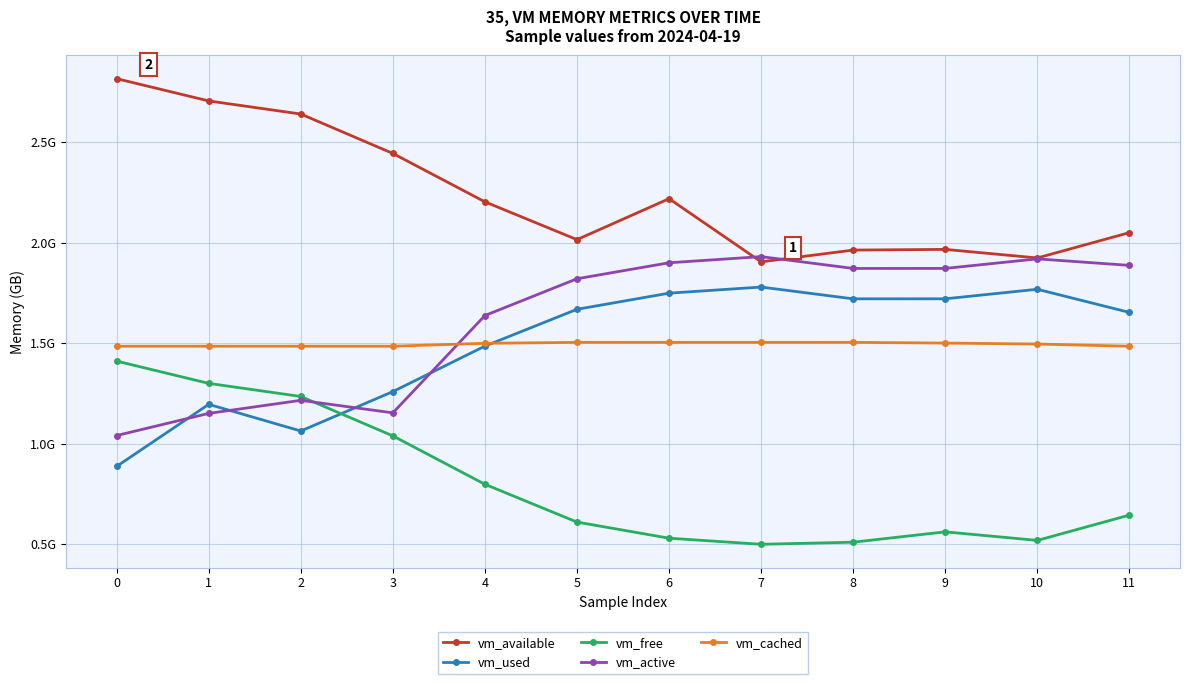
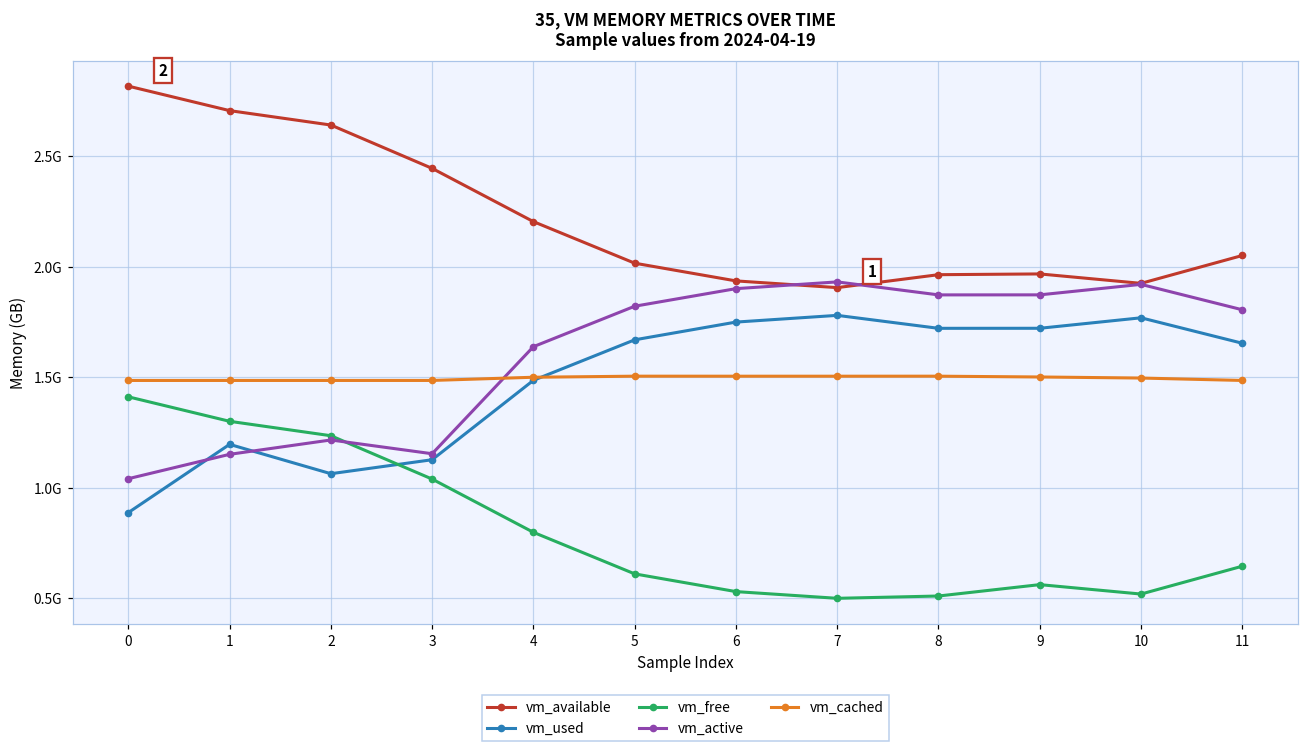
vm_used, 3: 1260000000 -> 1130000000
vm_available, 6: 2220000000 -> 1940000000
vm_active, 11: 1890000000 -> 1800000000
